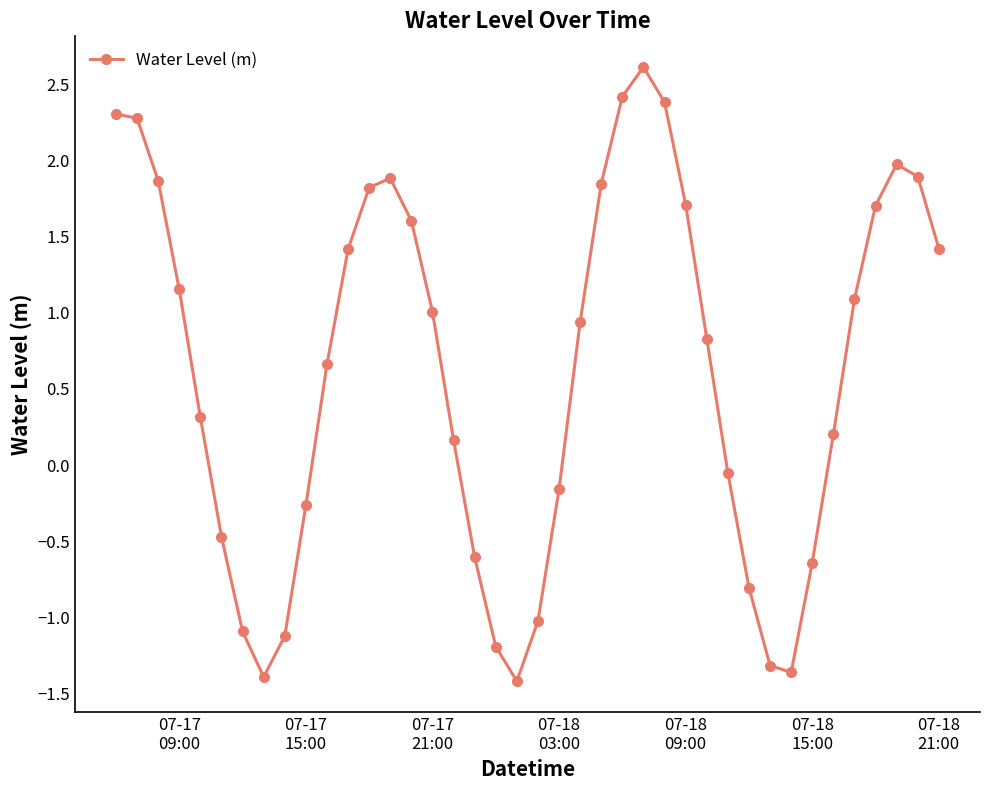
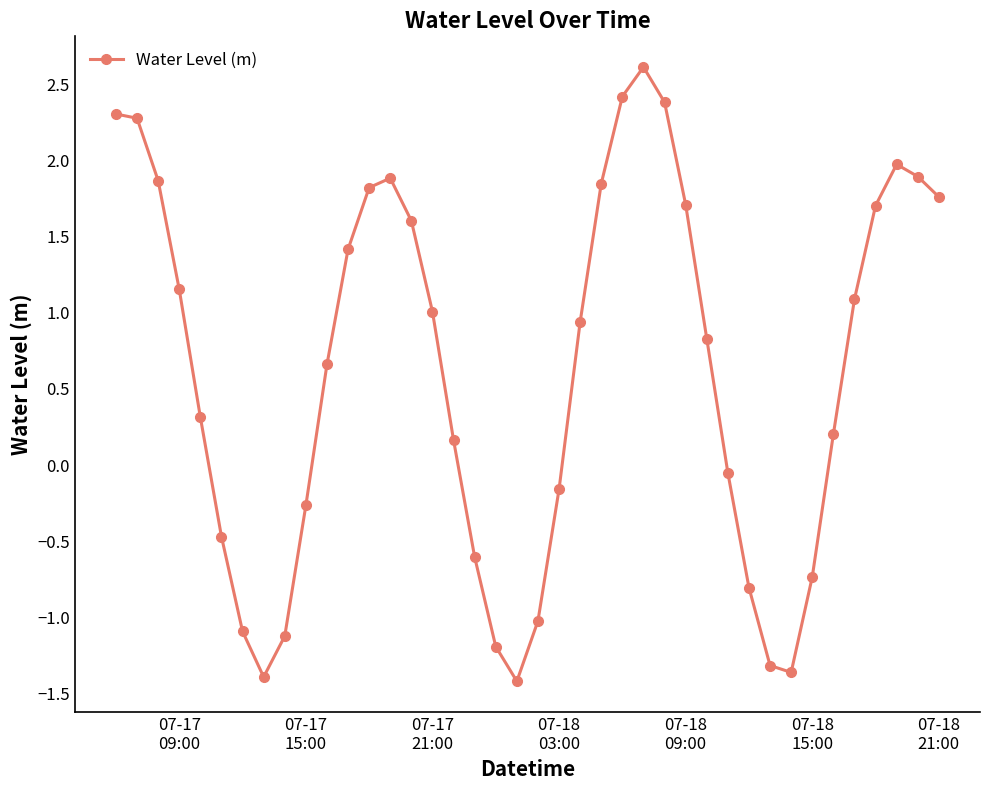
07-18 15:00: -0.64 -> -0.74
07-18 21:00: 1.42 -> 1.76
